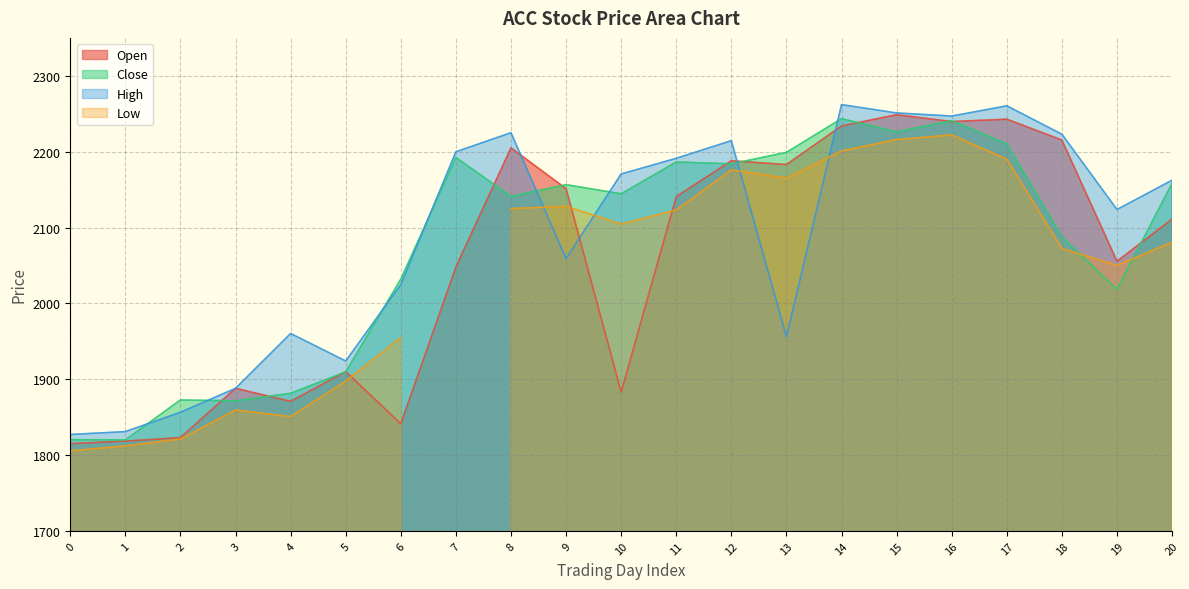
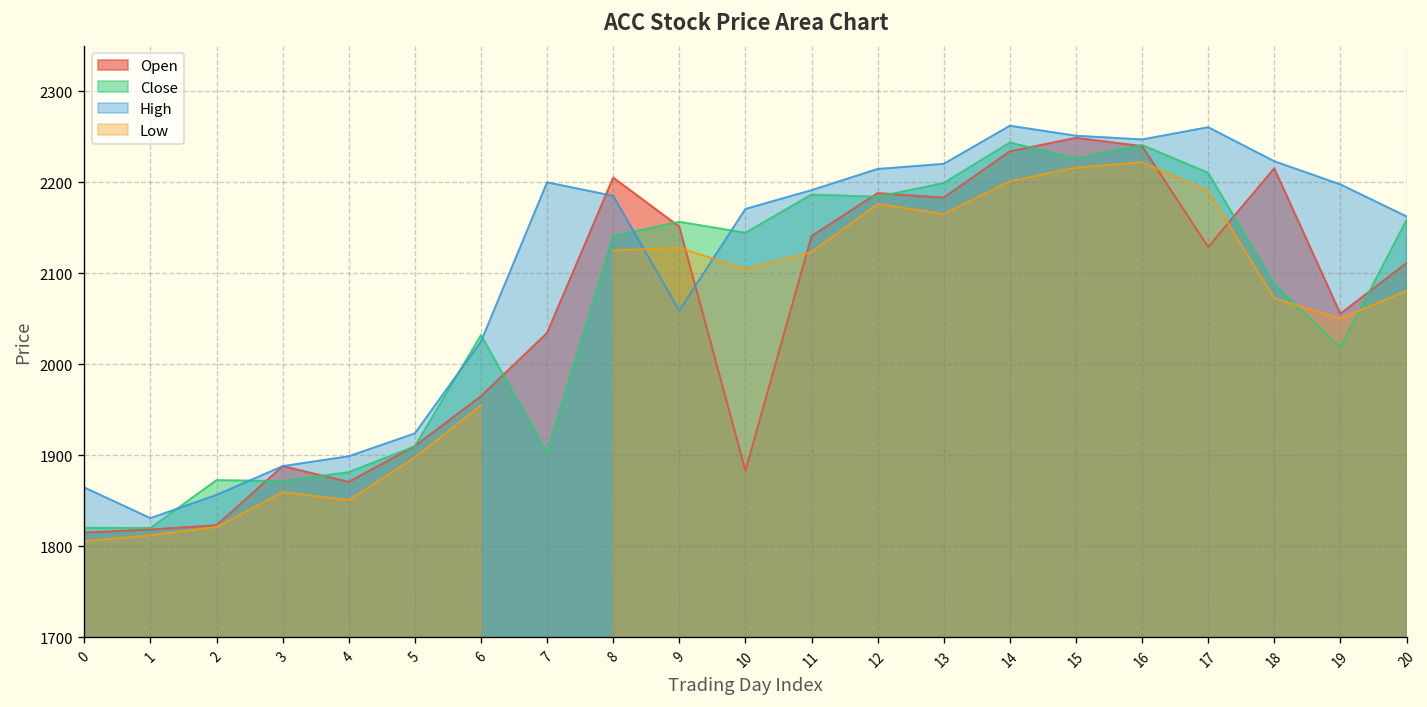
High, 0: 1830 -> 1860
High, 4: 1960 -> 1900
Open, 6: 1840 -> 1960
Open, 7: 2050 -> 2030
Close, 7: 2190 -> 1900
High, 8: 2230 -> 2190
High, 13: 1960 -> 2220
Open, 17: 2240 -> 2130
High, 19: 2120 -> 2200
